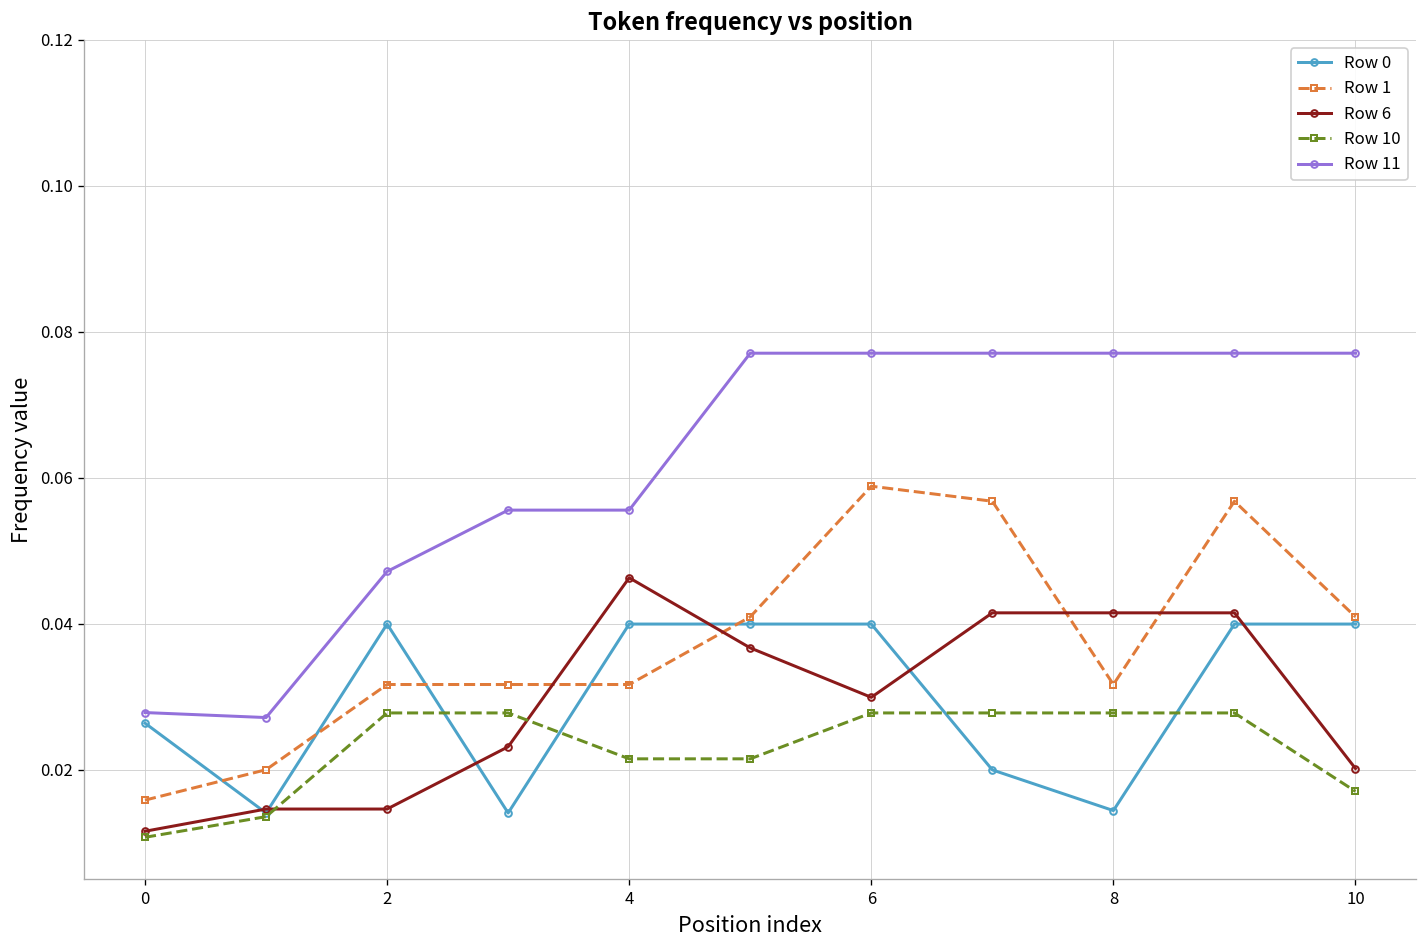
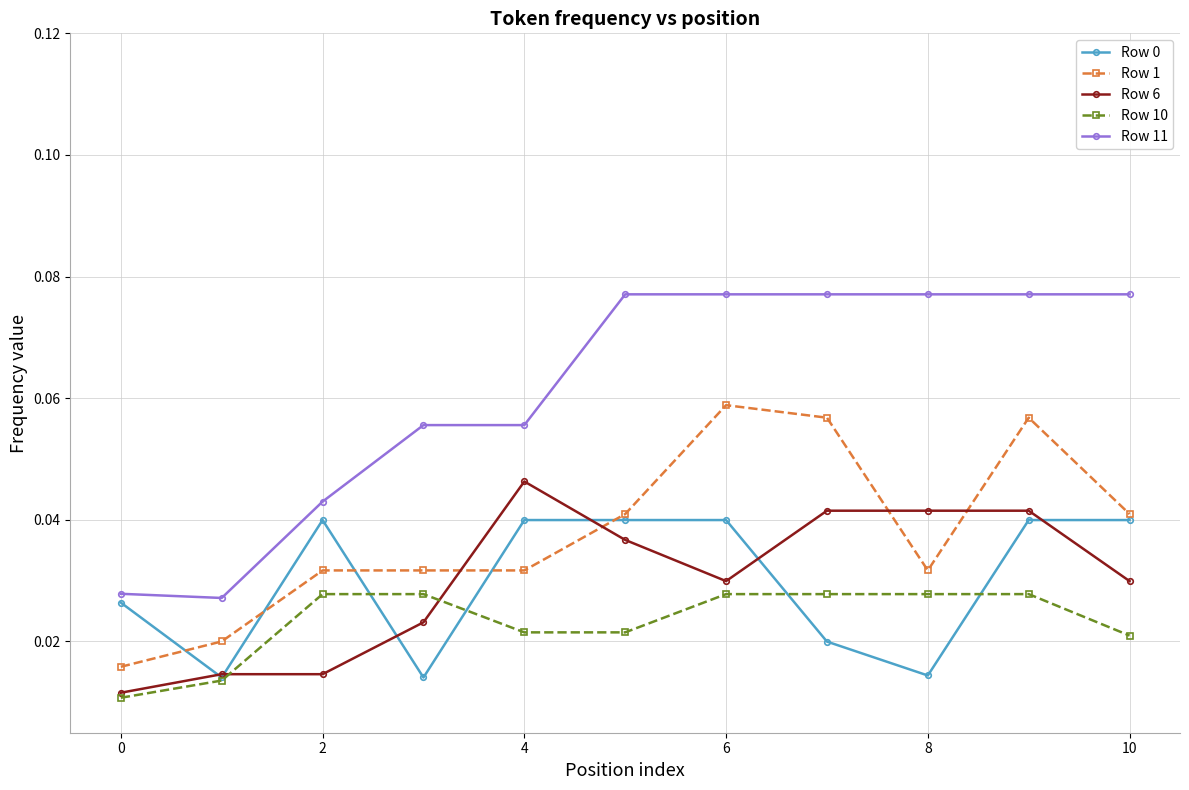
Row 11, 2: 0.047 -> 0.043
Row 6, 10: 0.020 -> 0.030
Row 10, 10: 0.017 -> 0.021
